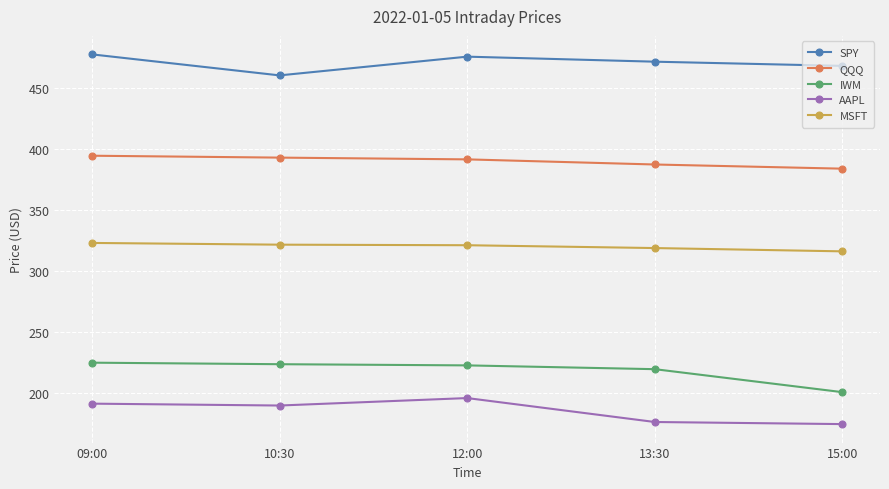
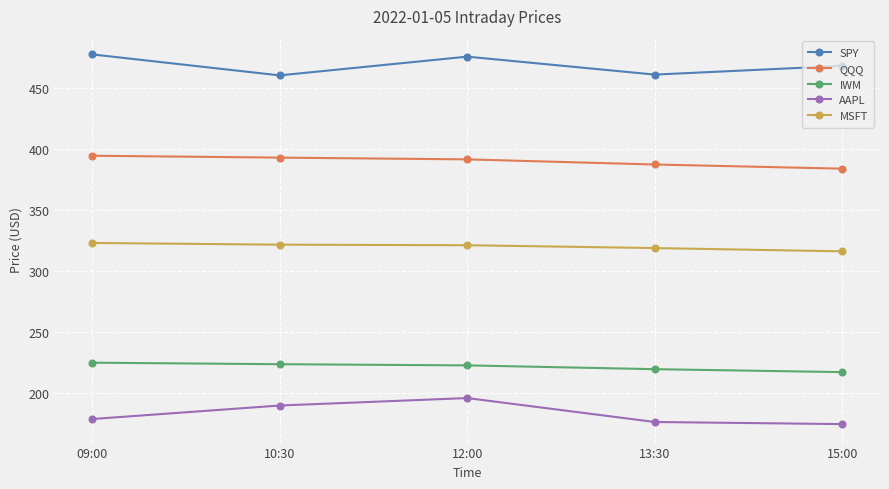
AAPL, 09:00: 192 -> 179
SPY, 13:30: 472 -> 461
IWM, 15:00: 201 -> 217
